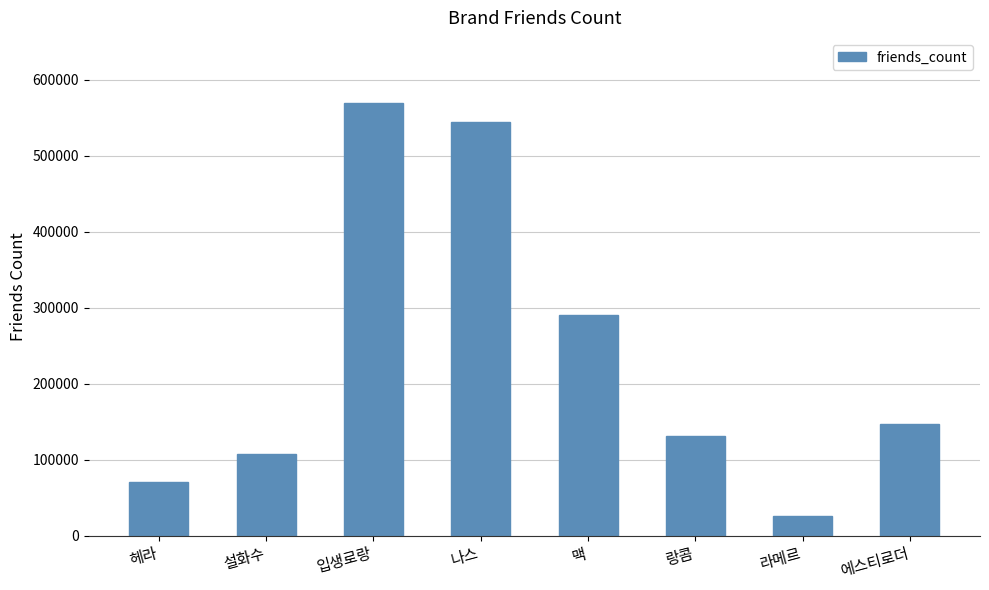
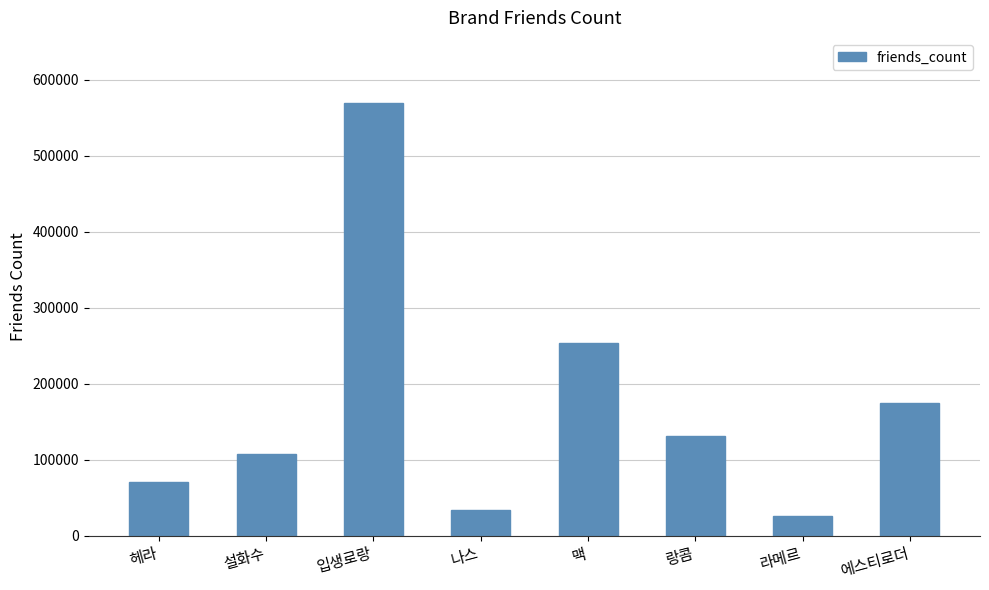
나스: 540000 -> 30000
맥: 290000 -> 250000
에스티로더: 150000 -> 180000
